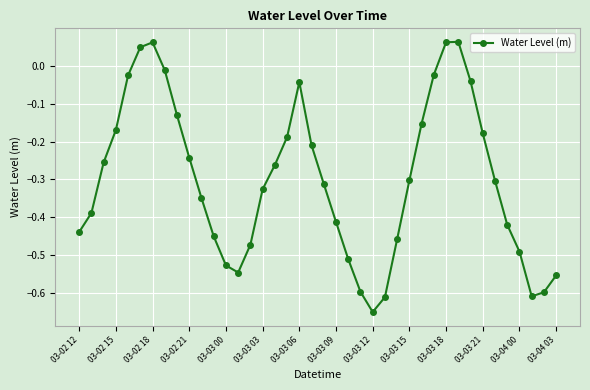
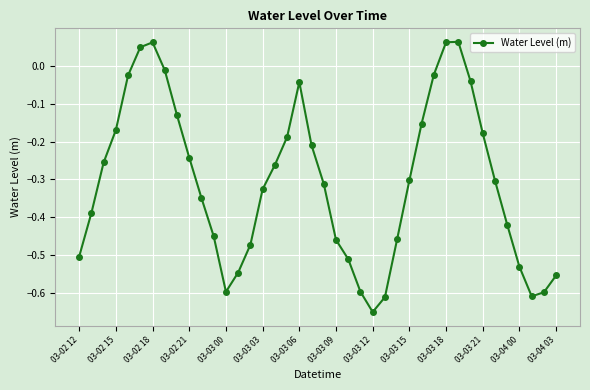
03-02 12: -0.44 -> -0.50
03-03 00: -0.53 -> -0.60
03-03 09: -0.41 -> -0.46
03-04 00: -0.49 -> -0.53
